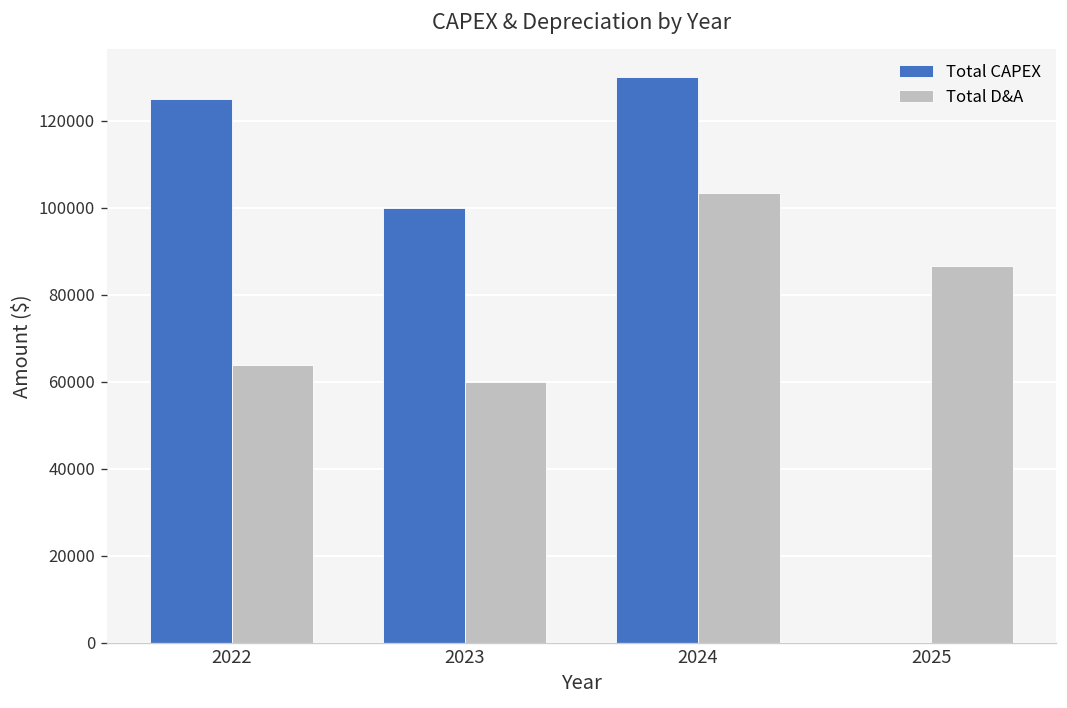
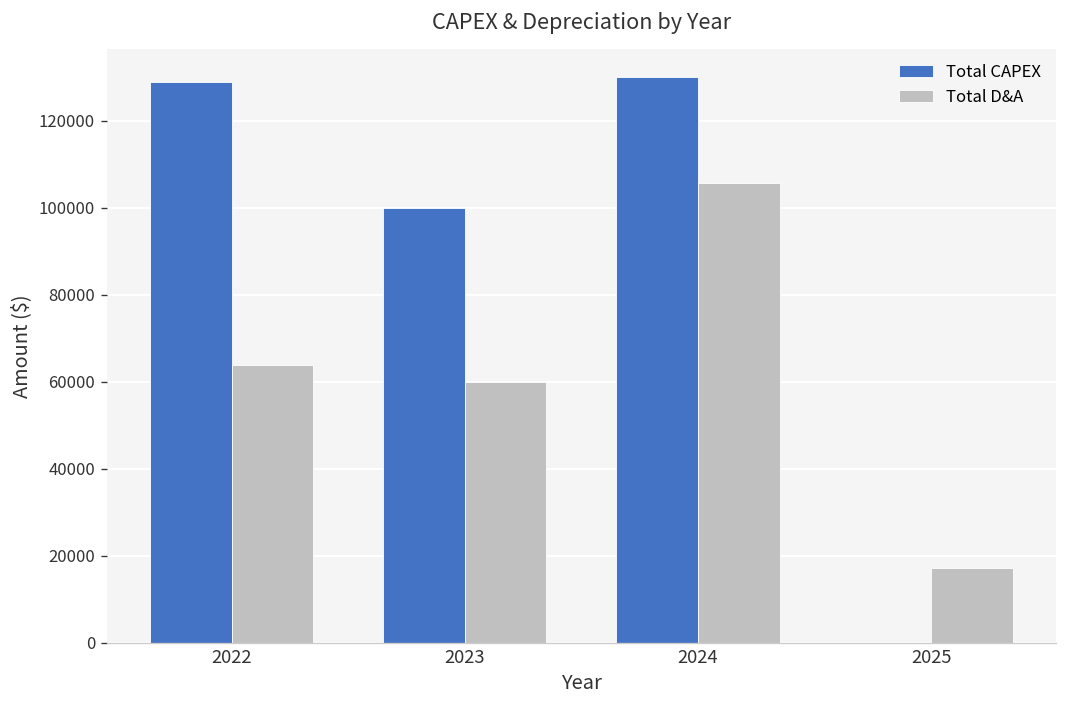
Total CAPEX, 2022: 125000 -> 129000
Total D&A, 2024: 103000 -> 106000
Total D&A, 2025: 87000 -> 17000
